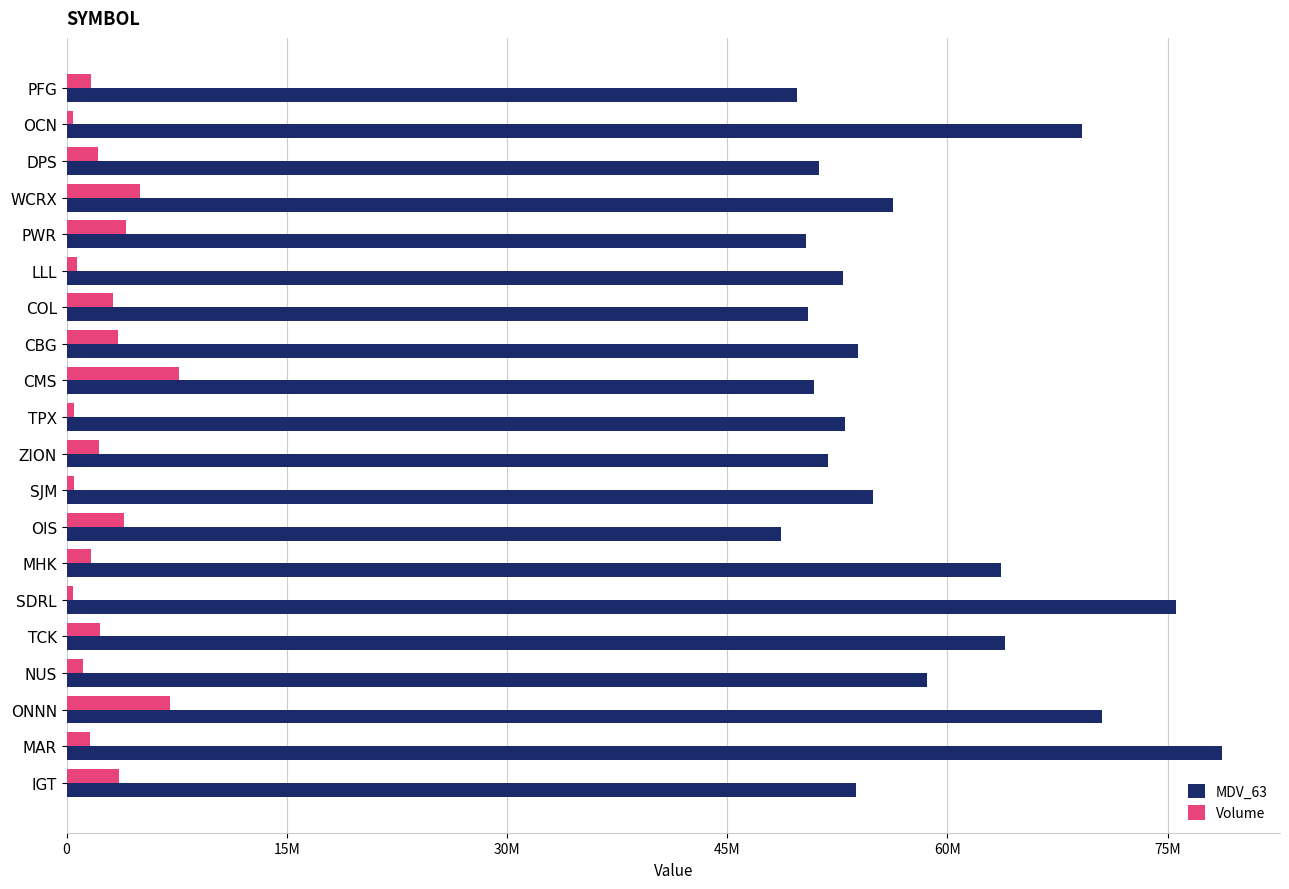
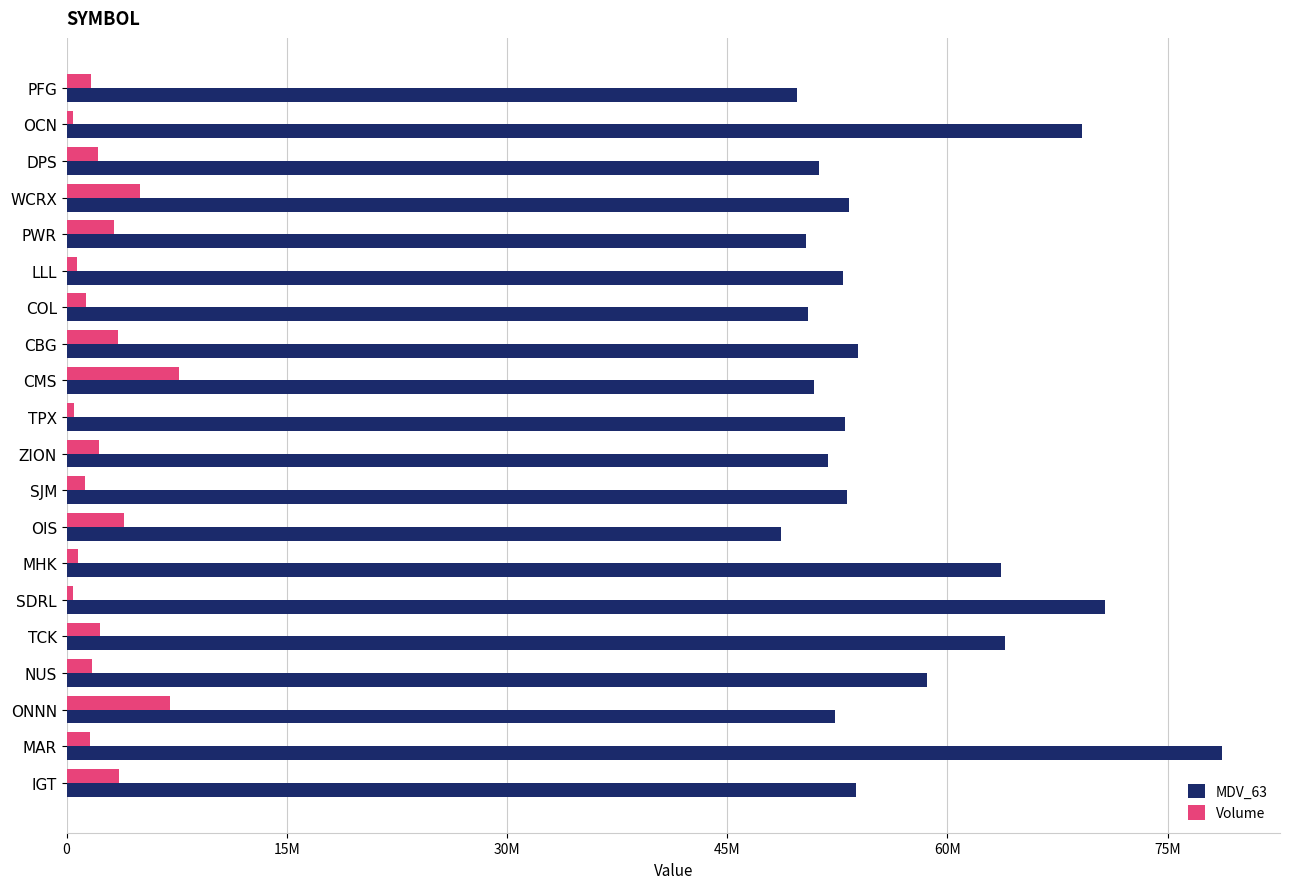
MDV_63, WCRX: 56300000 -> 53300000
Volume, PWR: 4000000 -> 3200000
Volume, COL: 3200000 -> 1300000
Volume, SJM: 500000 -> 1300000
MDV_63, SJM: 54900000 -> 53100000
Volume, MHK: 1600000 -> 800000
MDV_63, SDRL: 75500000 -> 70700000
Volume, NUS: 1100000 -> 1700000
MDV_63, ONNN: 70500000 -> 52400000
